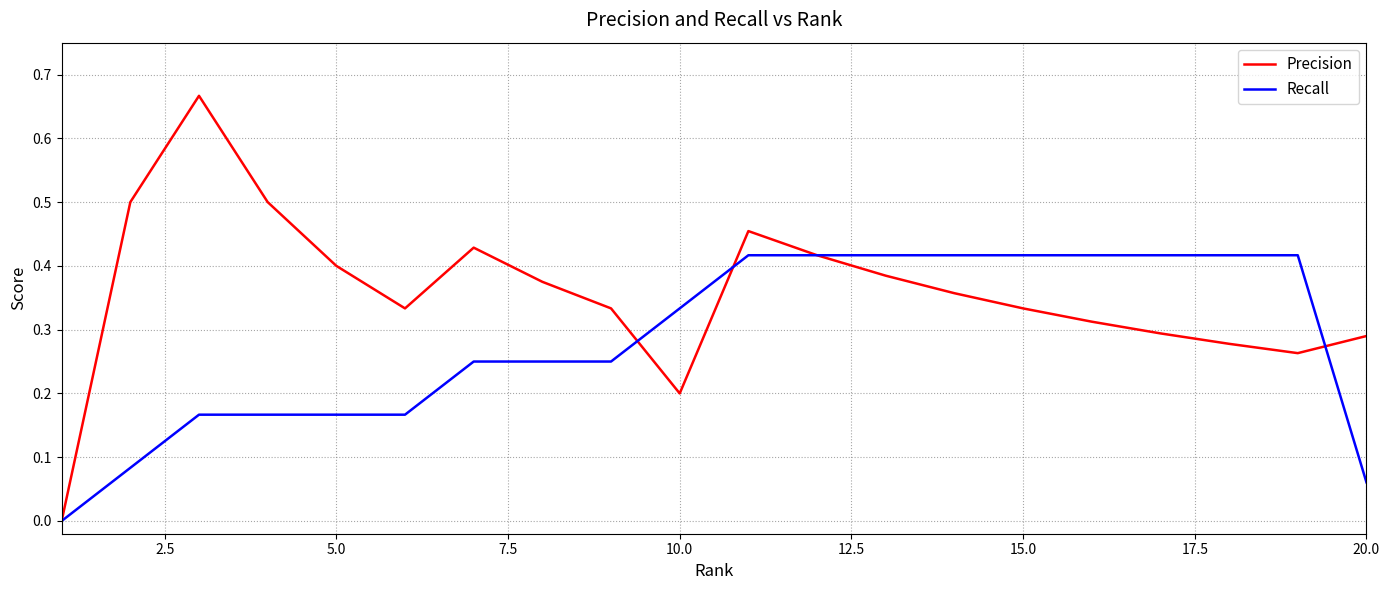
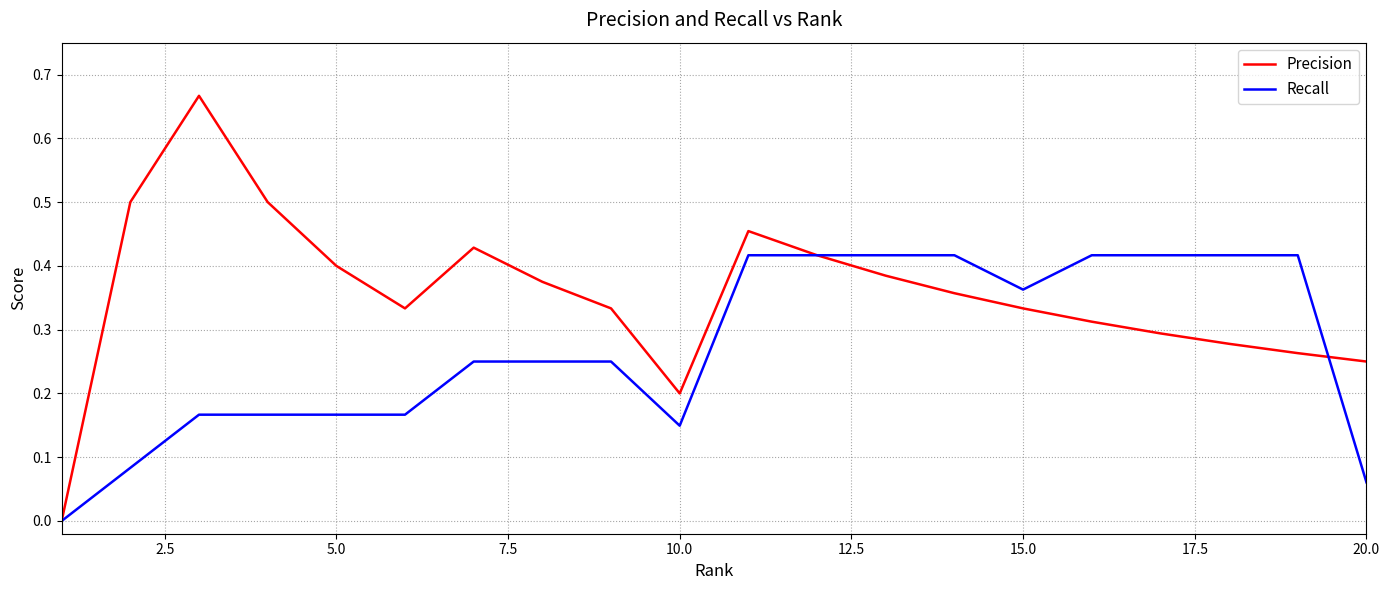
Recall, 10.0: 0.33 -> 0.15
Recall, 15.0: 0.42 -> 0.36
Precision, 20.0: 0.29 -> 0.25
